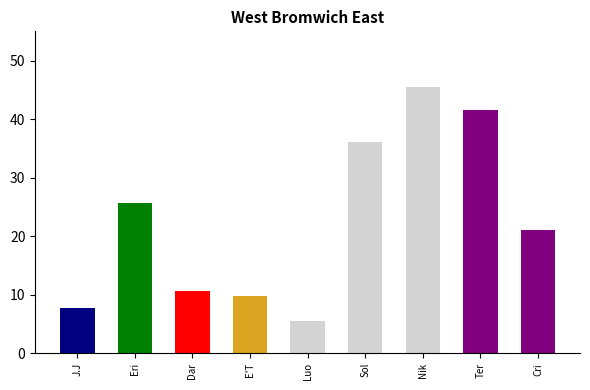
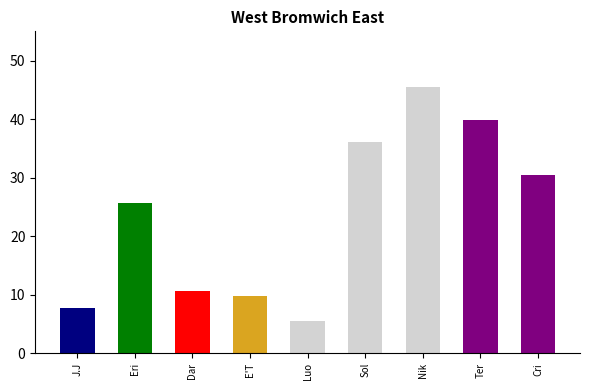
Ter: 42 -> 40
Cri: 21 -> 30
